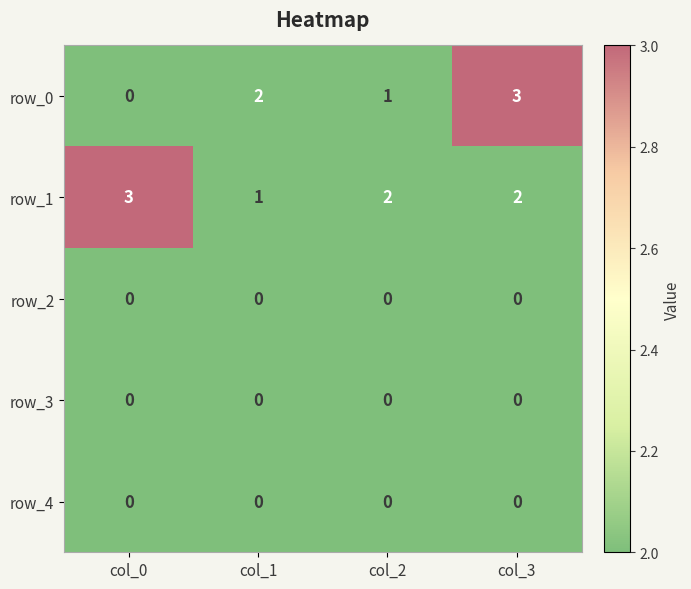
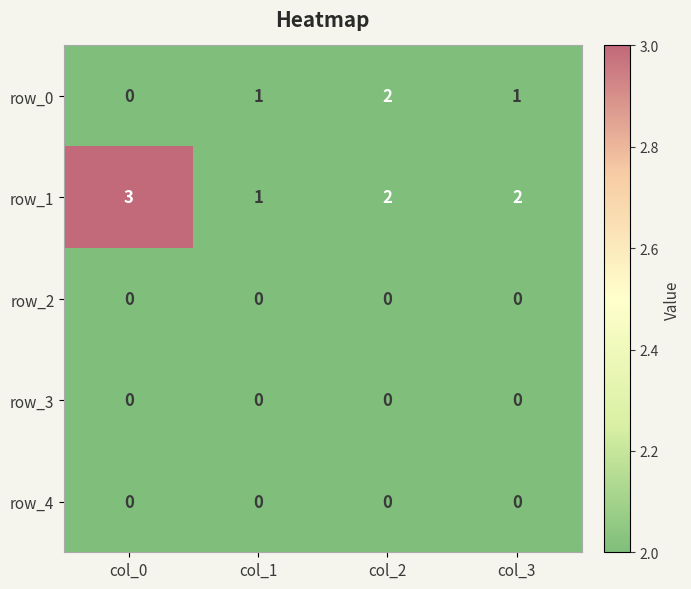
row_0, col_1: 2 -> 1
row_0, col_2: 1 -> 2
row_0, col_3: 3 -> 1
